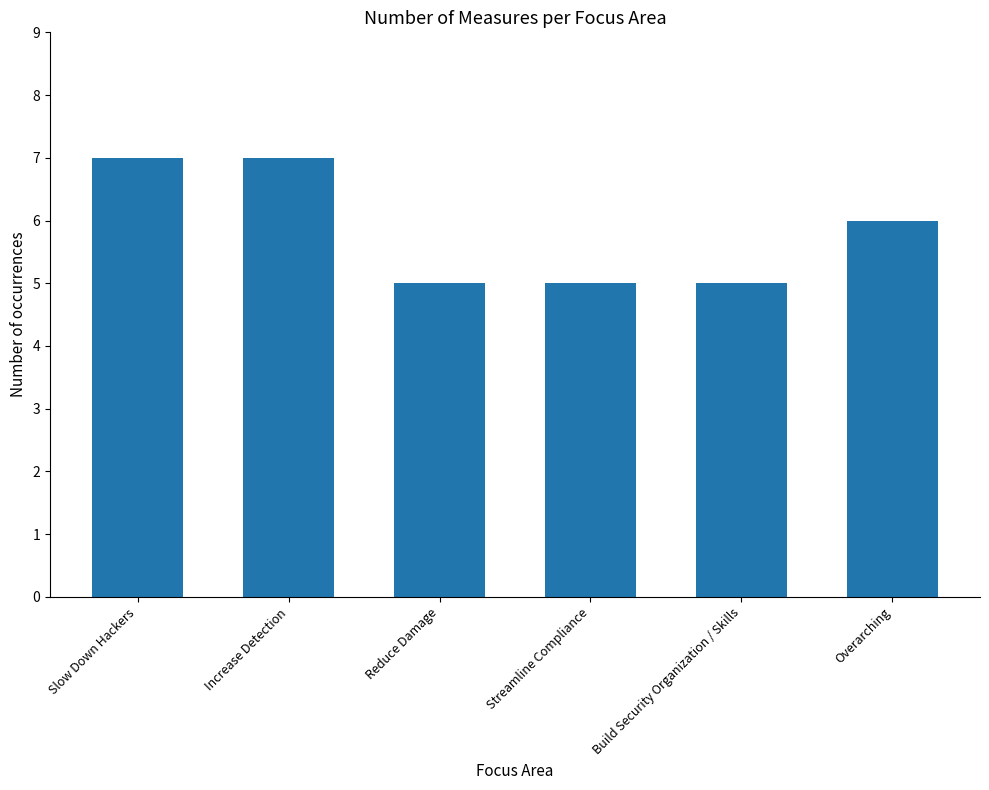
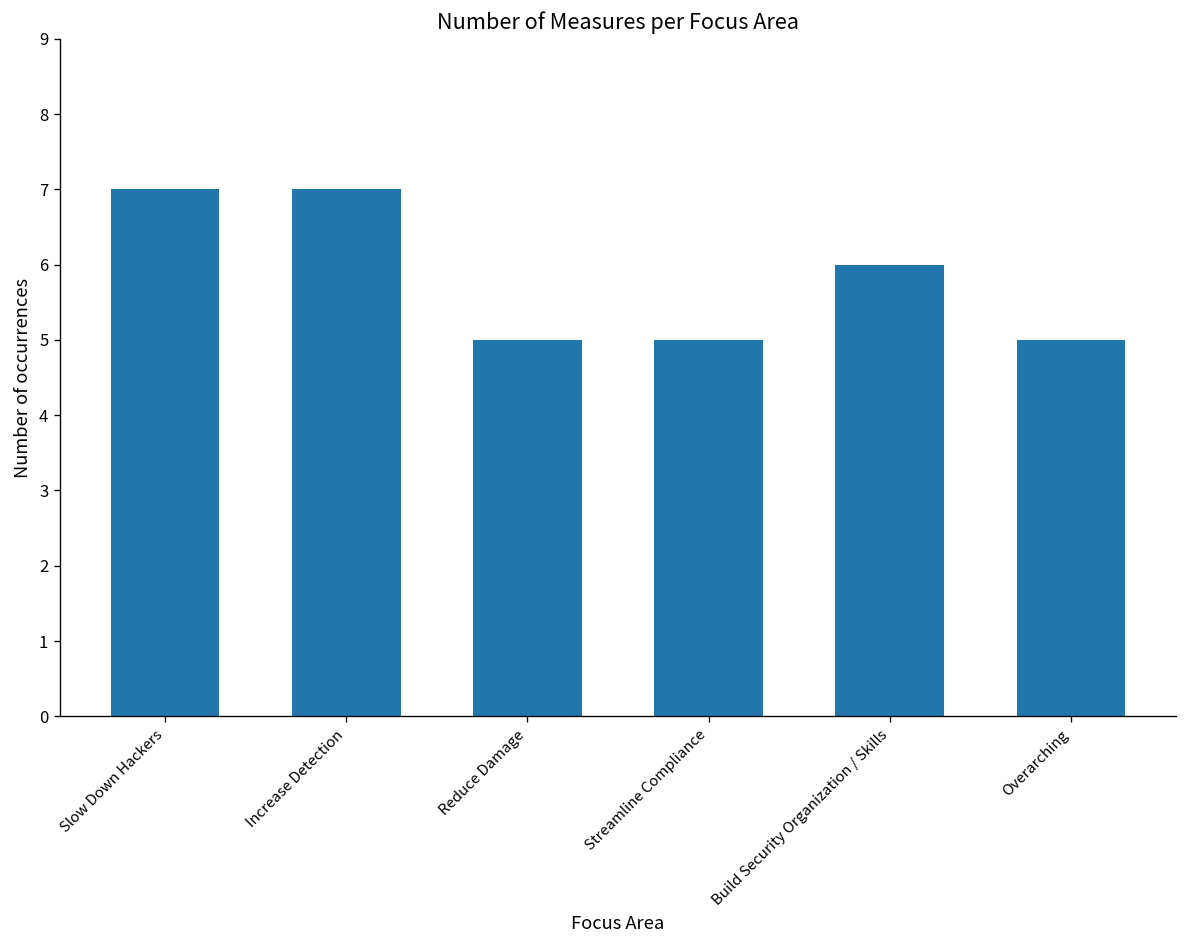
Build Security Organization / Skills: 5 -> 6
Overarching: 6 -> 5
